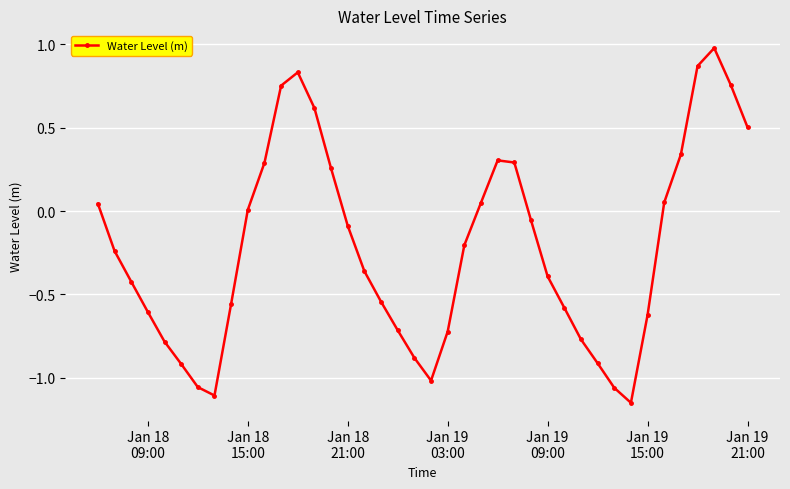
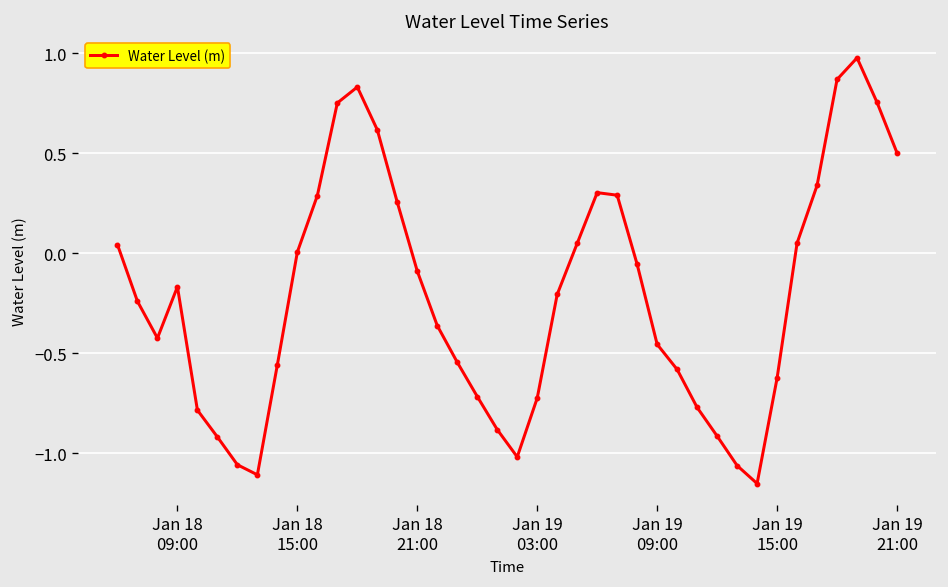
Jan 18 09:00: -0.61 -> -0.17
Jan 19 09:00: -0.39 -> -0.45
